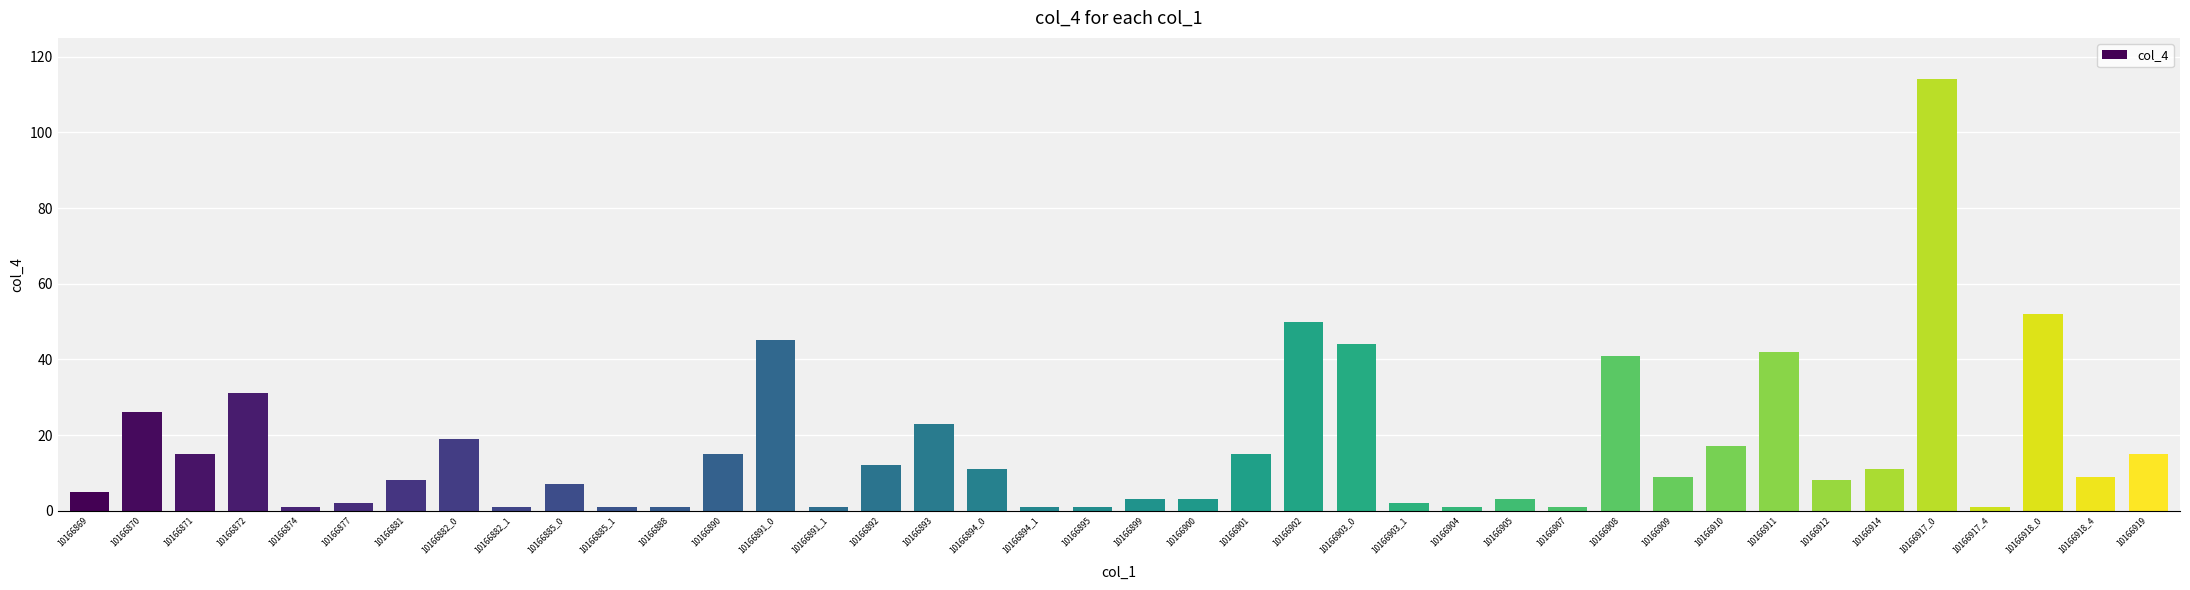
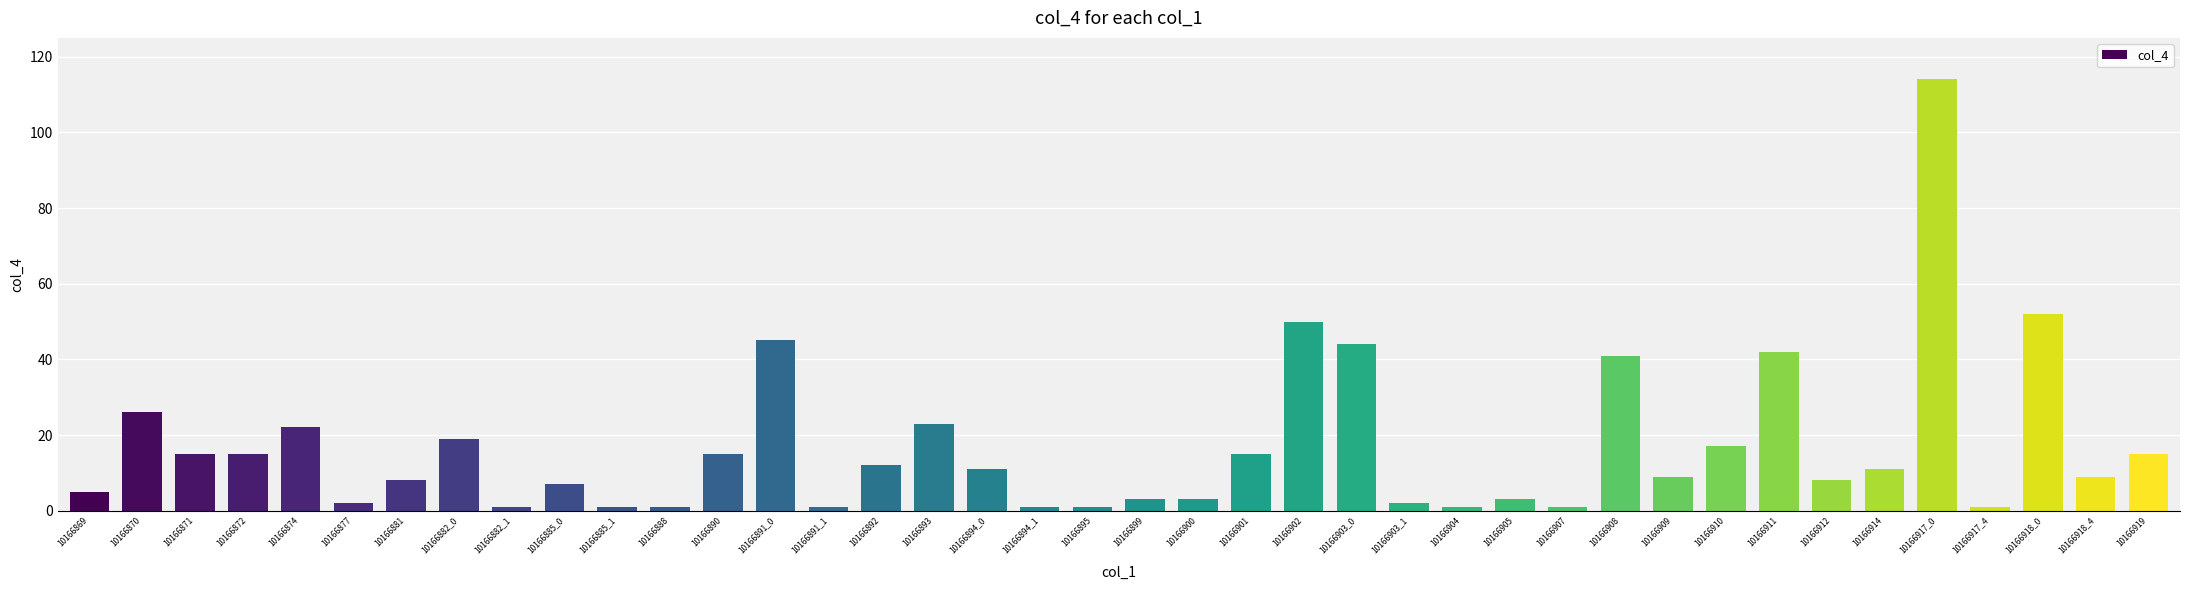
10166872: 31 -> 15
10166874: 1 -> 22
